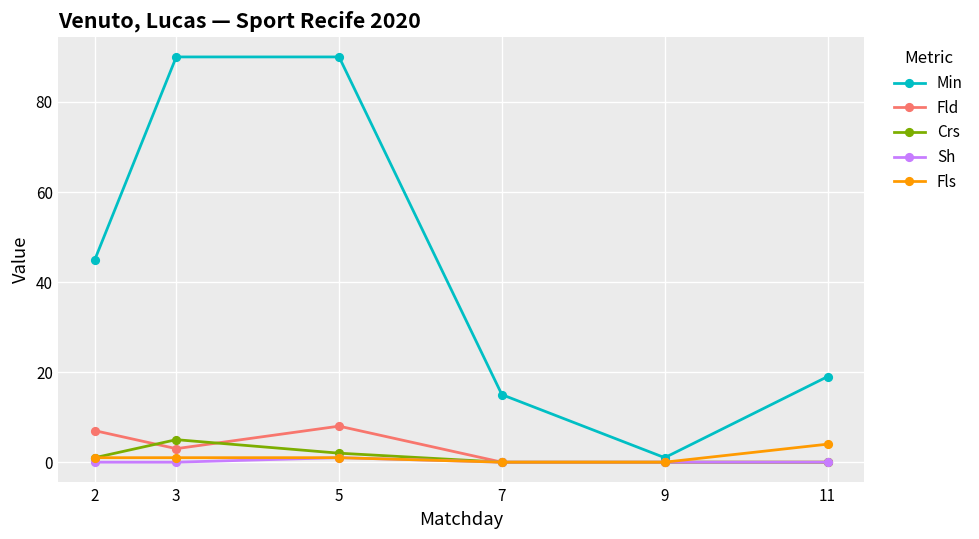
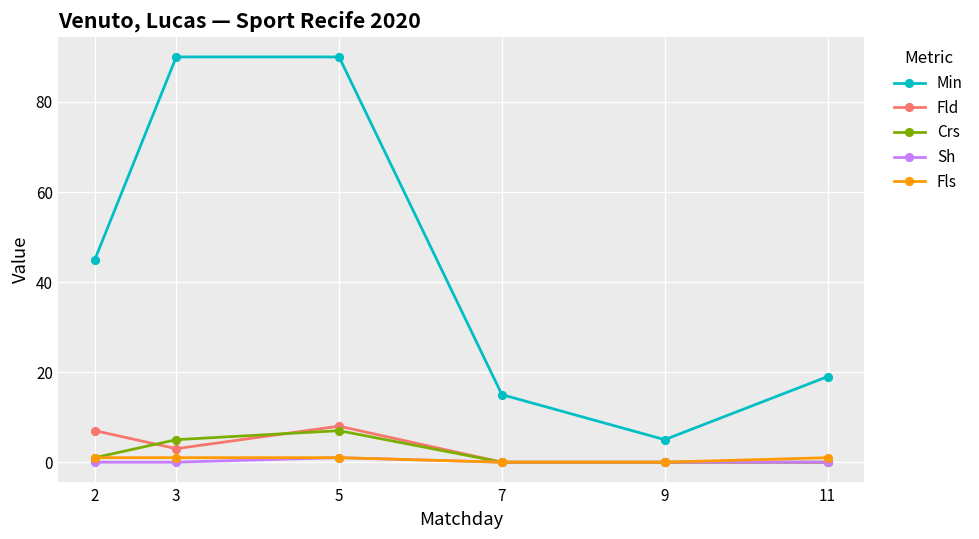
Crs, 5: 2 -> 7
Min, 9: 1 -> 5
Fls, 11: 4 -> 1
